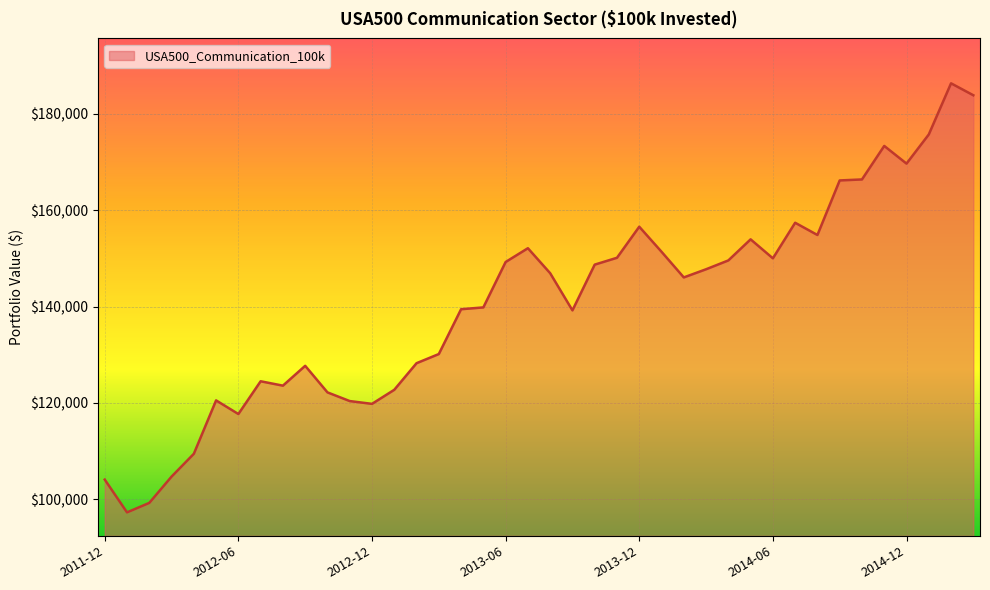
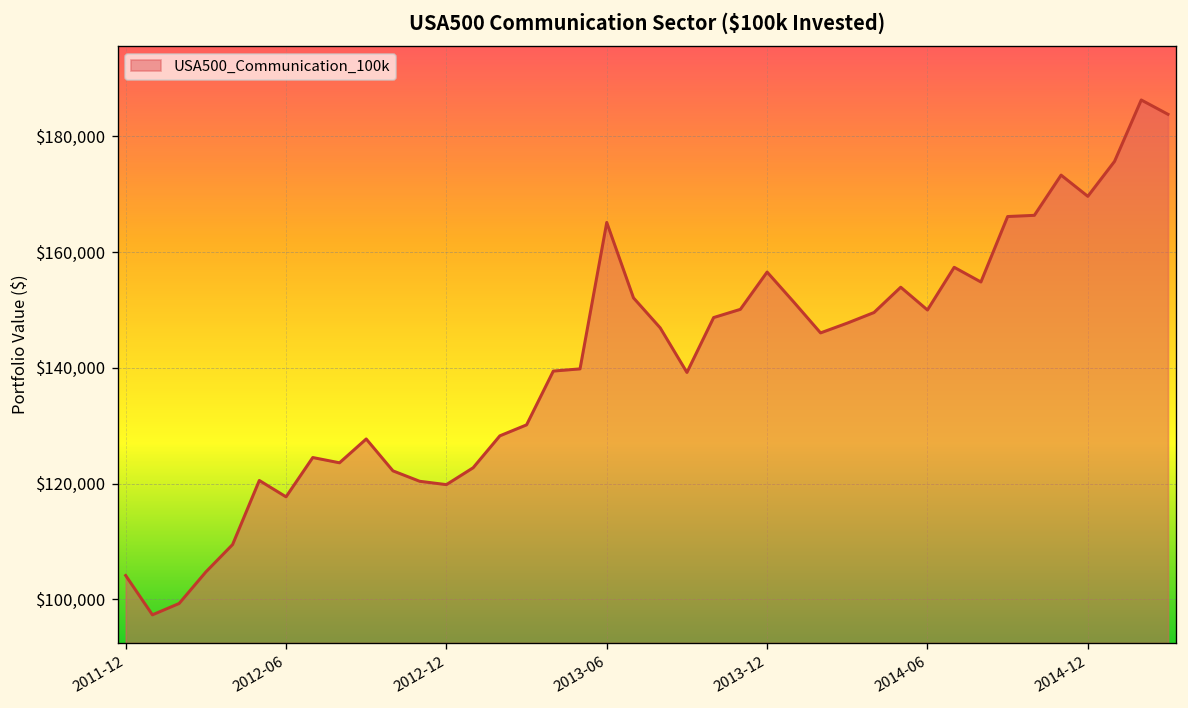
2013-06: $149,000 -> $165,000
